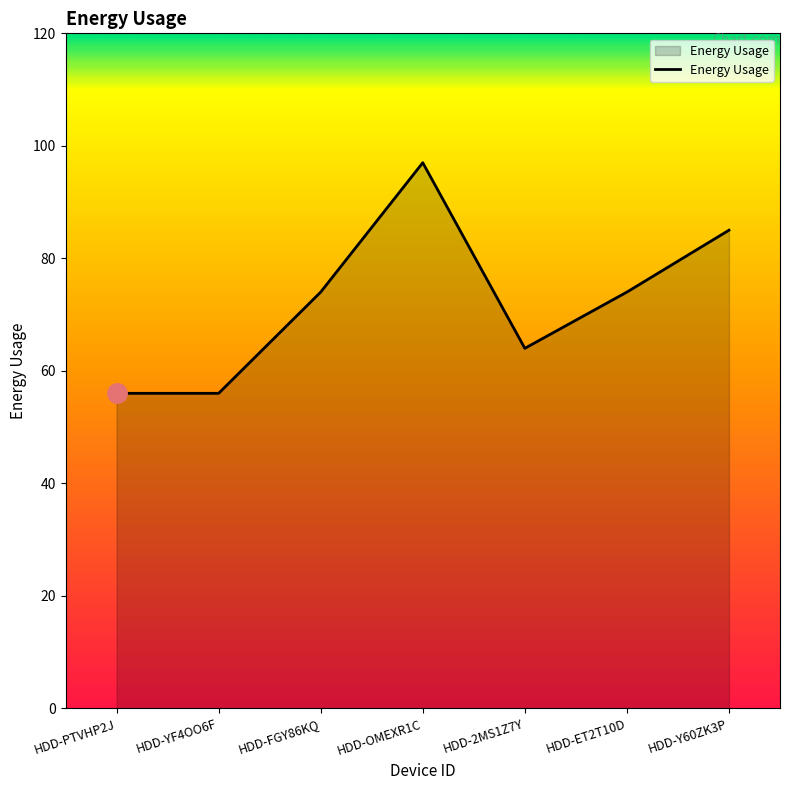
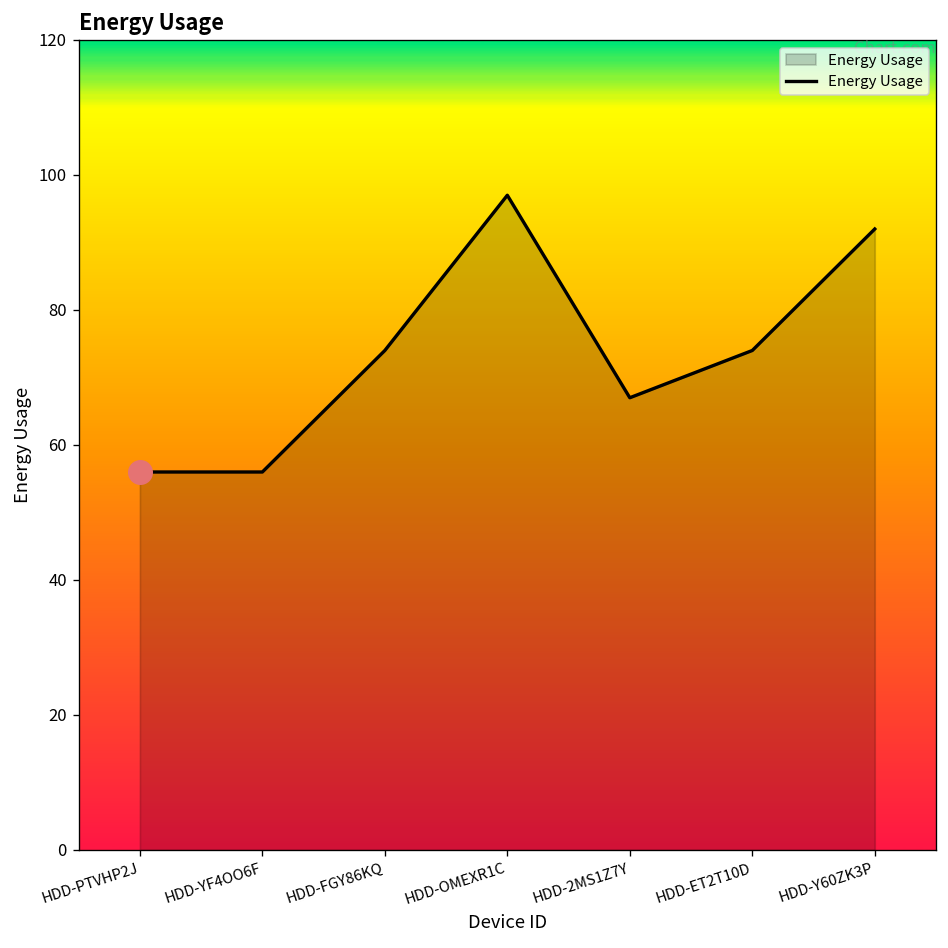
Energy Usage, HDD-2MS1Z7Y: 64 -> 67
Energy Usage, HDD-Y60ZK3P: 85 -> 92
